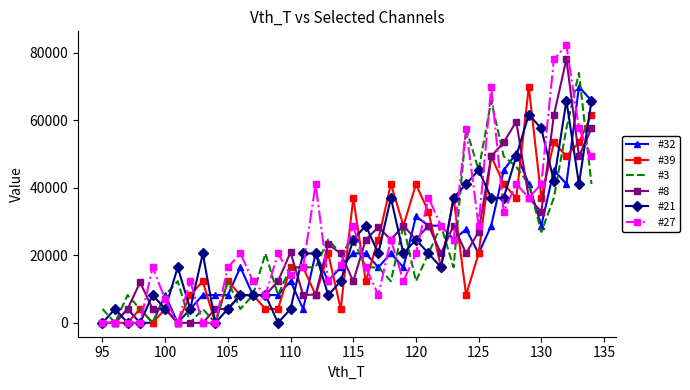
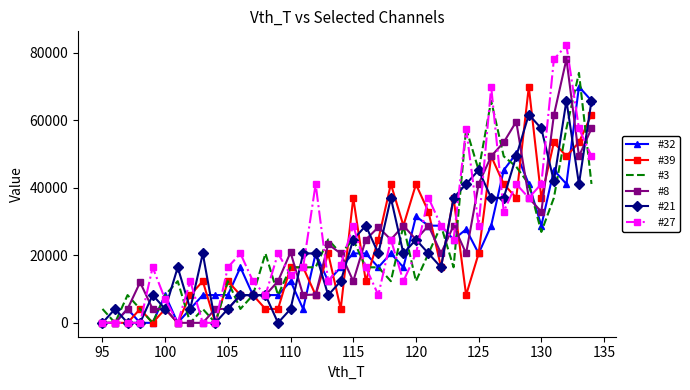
#8, 125: 27000 -> 41000
